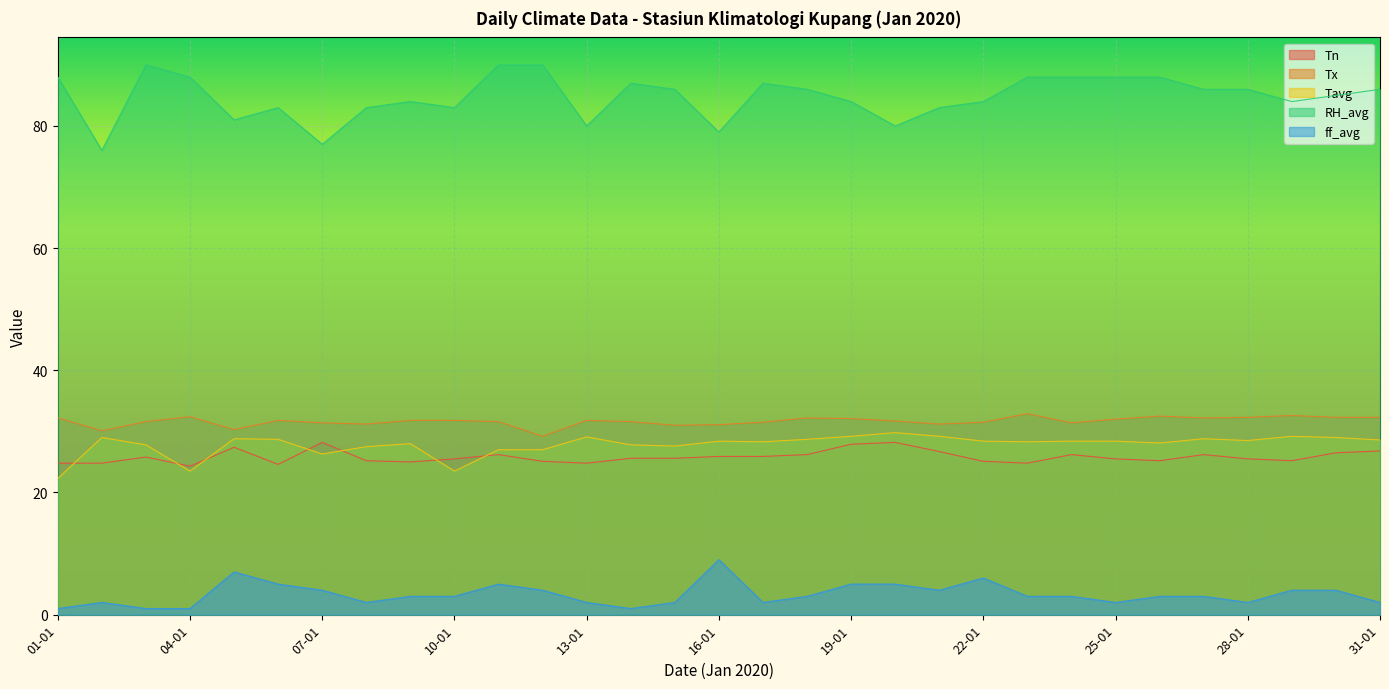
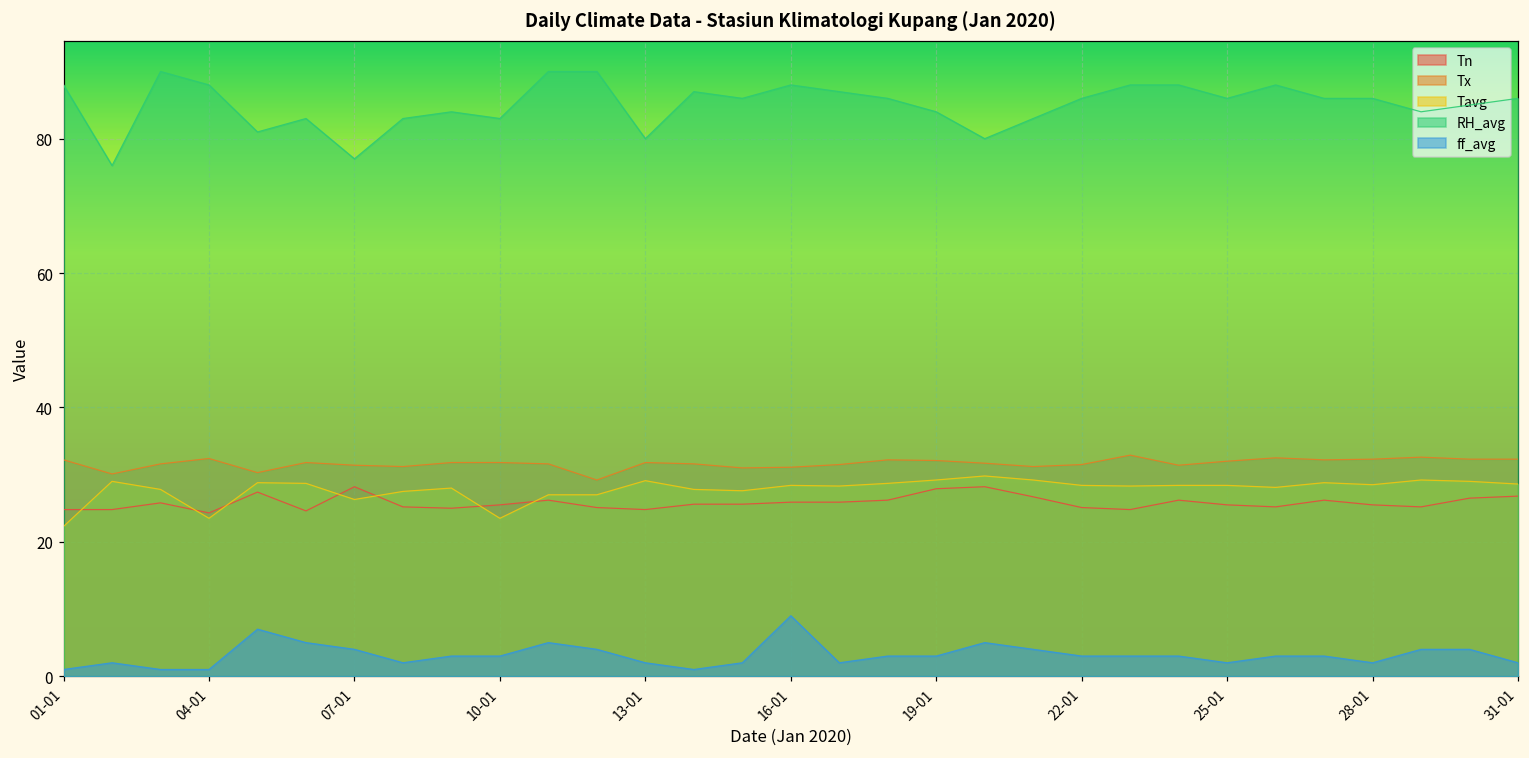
RH_avg, 16-01: 79 -> 88
ff_avg, 19-01: 5 -> 3
RH_avg, 22-01: 84 -> 86
ff_avg, 22-01: 6 -> 3
RH_avg, 25-01: 88 -> 86
